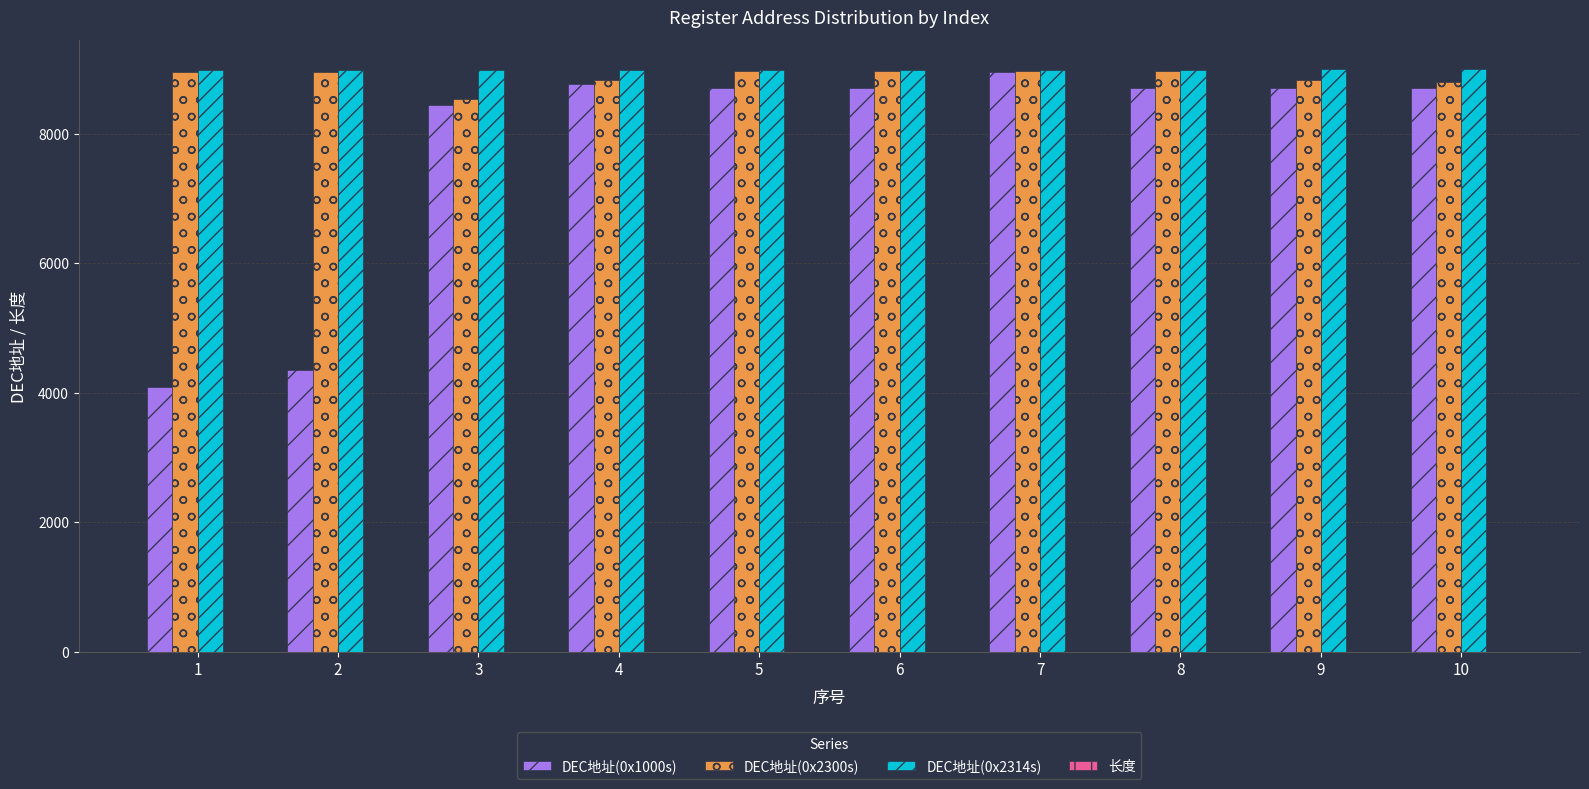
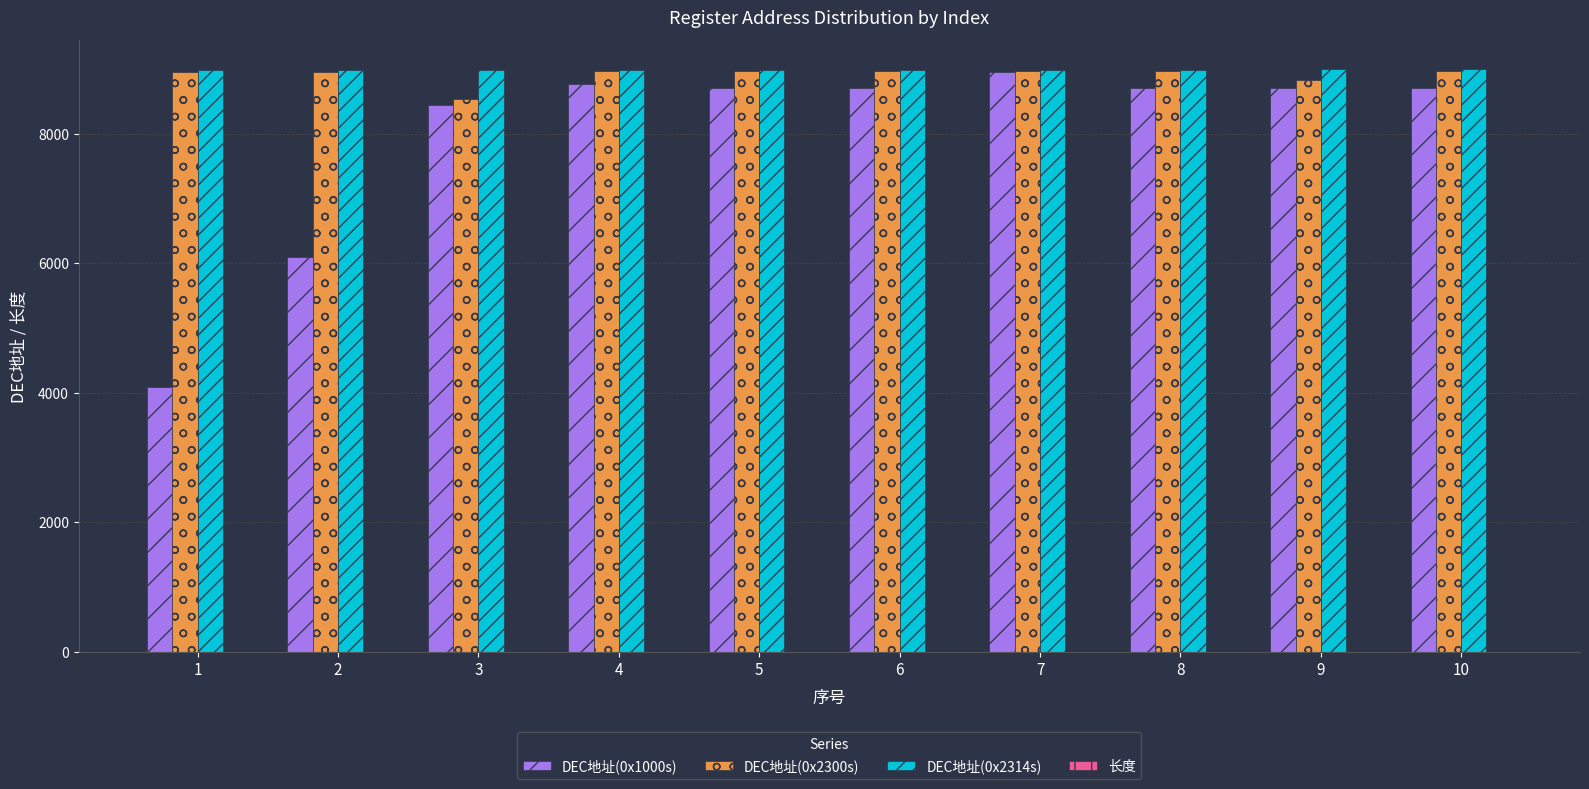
DEC地址(0x1000s), 2: 4400 -> 6100
DEC地址(0x2300s), 4: 8800 -> 9000
DEC地址(0x2300s), 10: 8800 -> 9000
